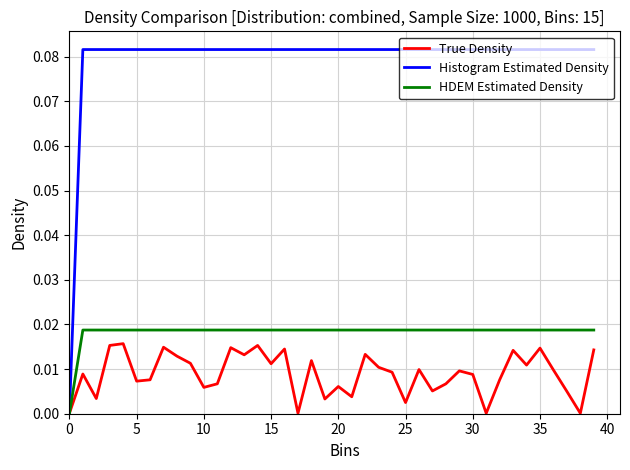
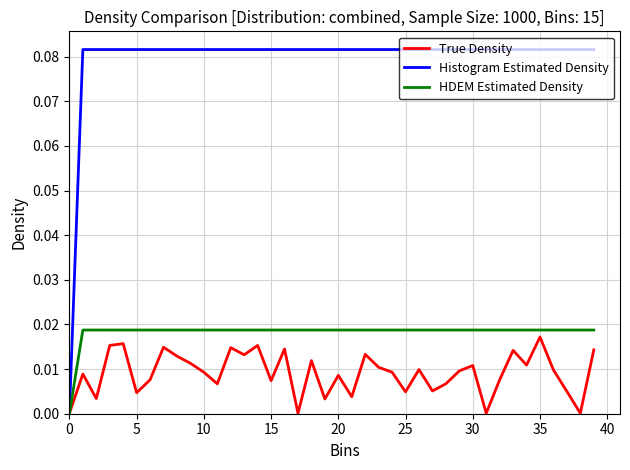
True Density, 5: 0.007 -> 0.005
True Density, 10: 0.006 -> 0.009
True Density, 15: 0.011 -> 0.007
True Density, 20: 0.006 -> 0.009
True Density, 25: 0.003 -> 0.005
True Density, 30: 0.009 -> 0.011
True Density, 35: 0.015 -> 0.017
